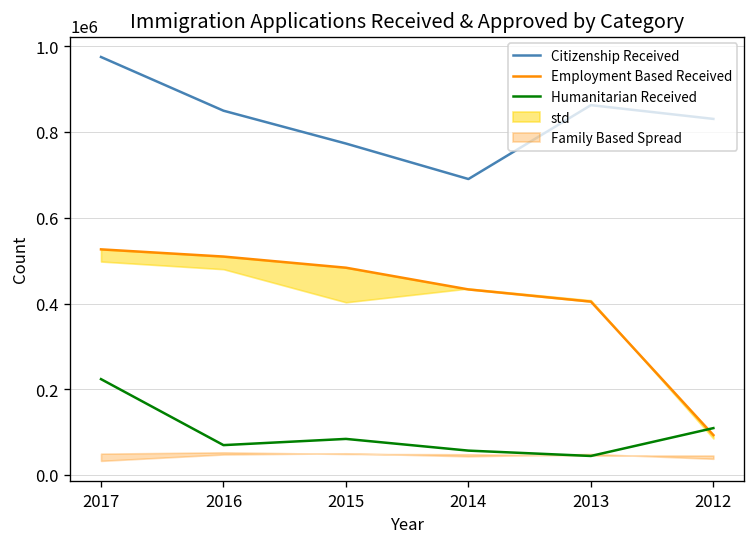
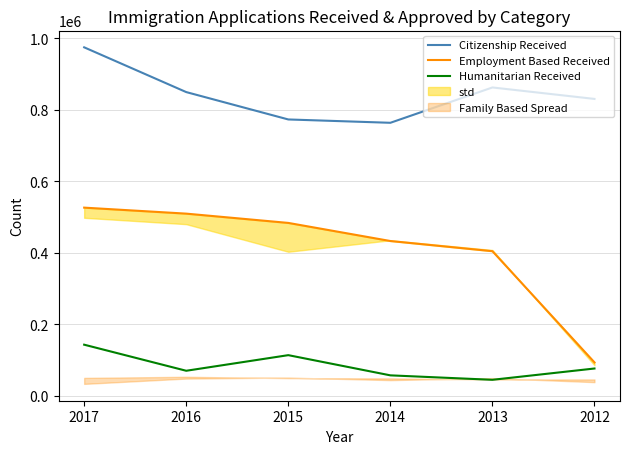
Humanitarian Received, 2017: 220000 -> 140000
Humanitarian Received, 2015: 80000 -> 110000
Citizenship Received, 2014: 690000 -> 760000
Humanitarian Received, 2012: 110000 -> 80000
